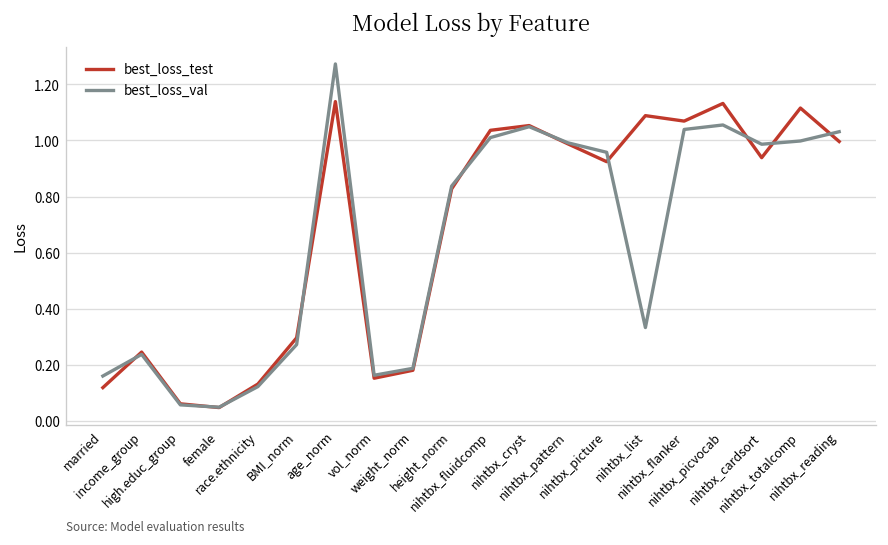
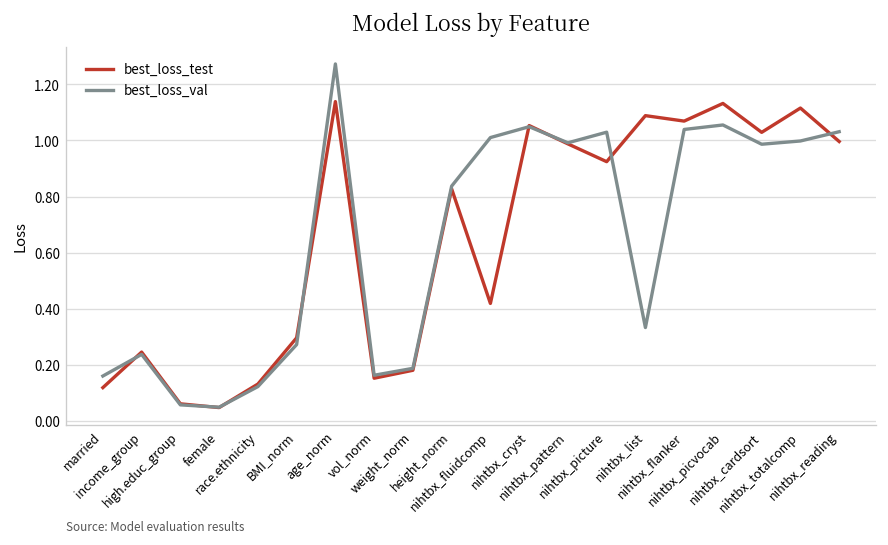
best_loss_test, nihtbx_fluidcomp: 1.04 -> 0.42
best_loss_val, nihtbx_picture: 0.96 -> 1.03
best_loss_test, nihtbx_cardsort: 0.94 -> 1.03
